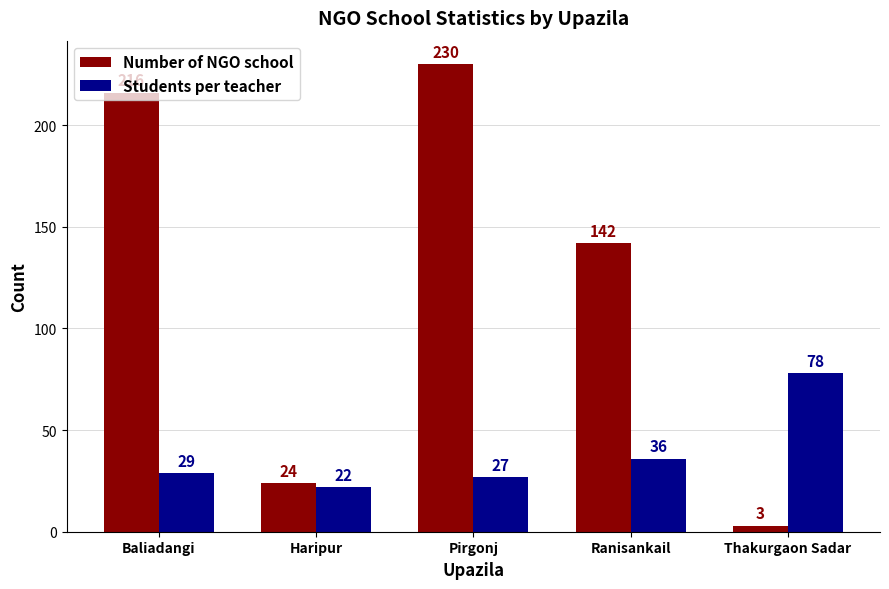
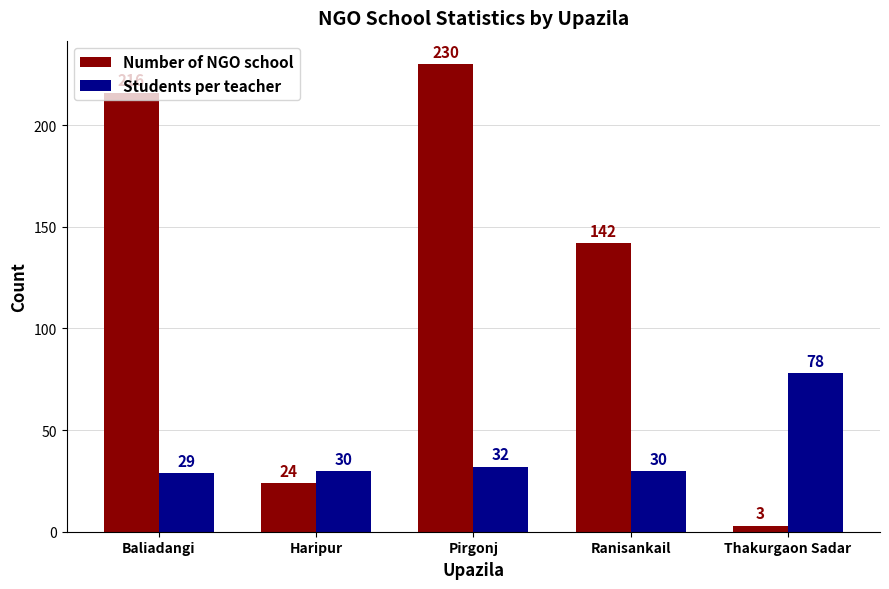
Students per teacher, Haripur: 22 -> 30
Students per teacher, Pirgonj: 27 -> 32
Students per teacher, Ranisankail: 36 -> 30
